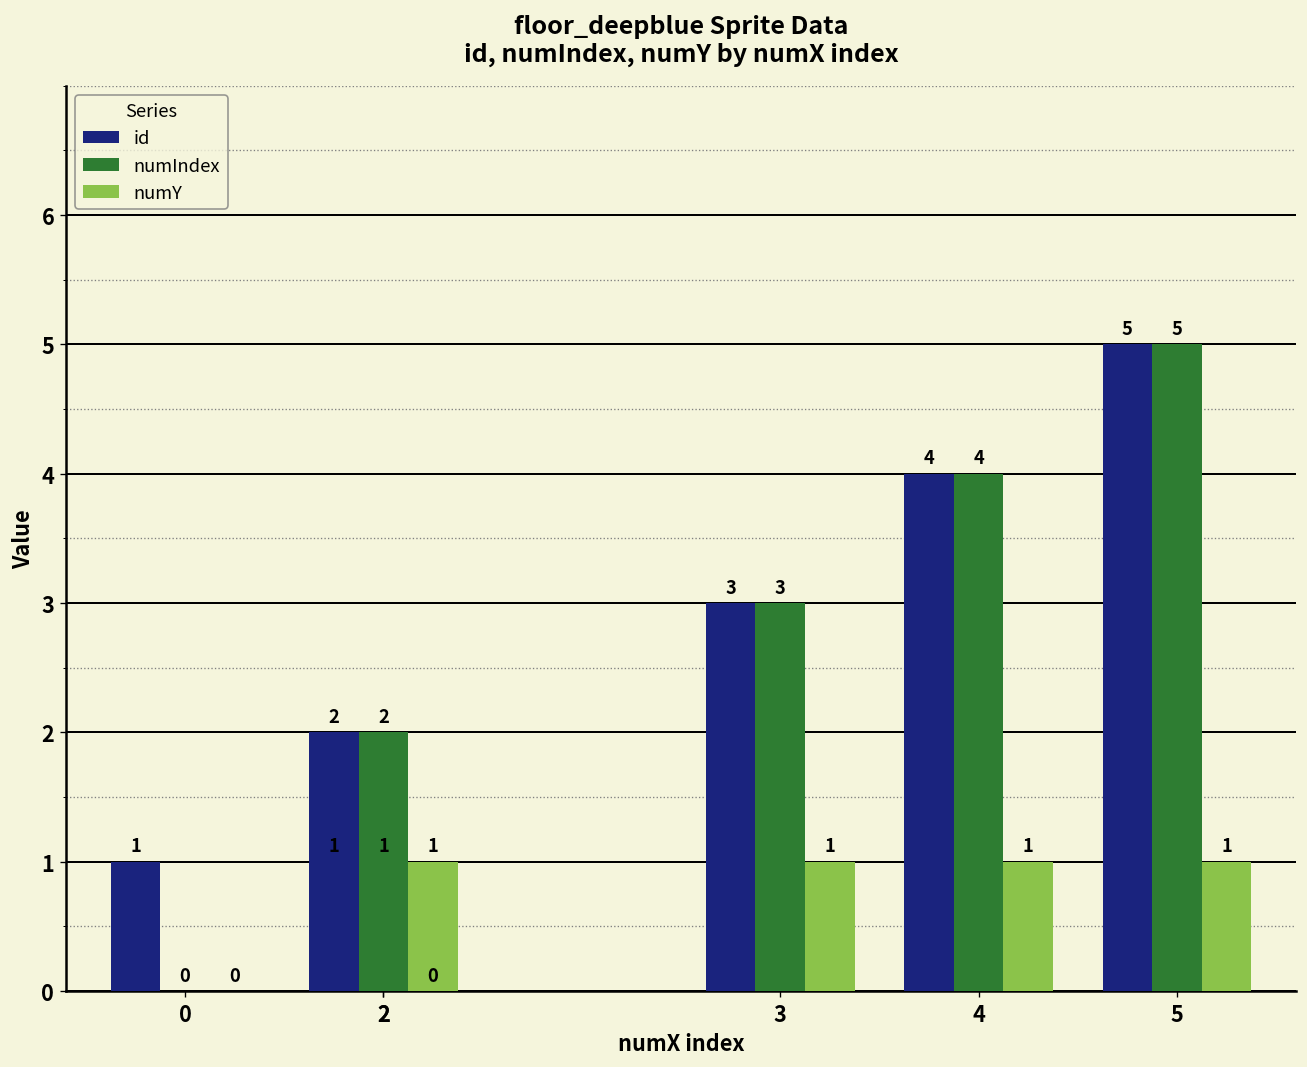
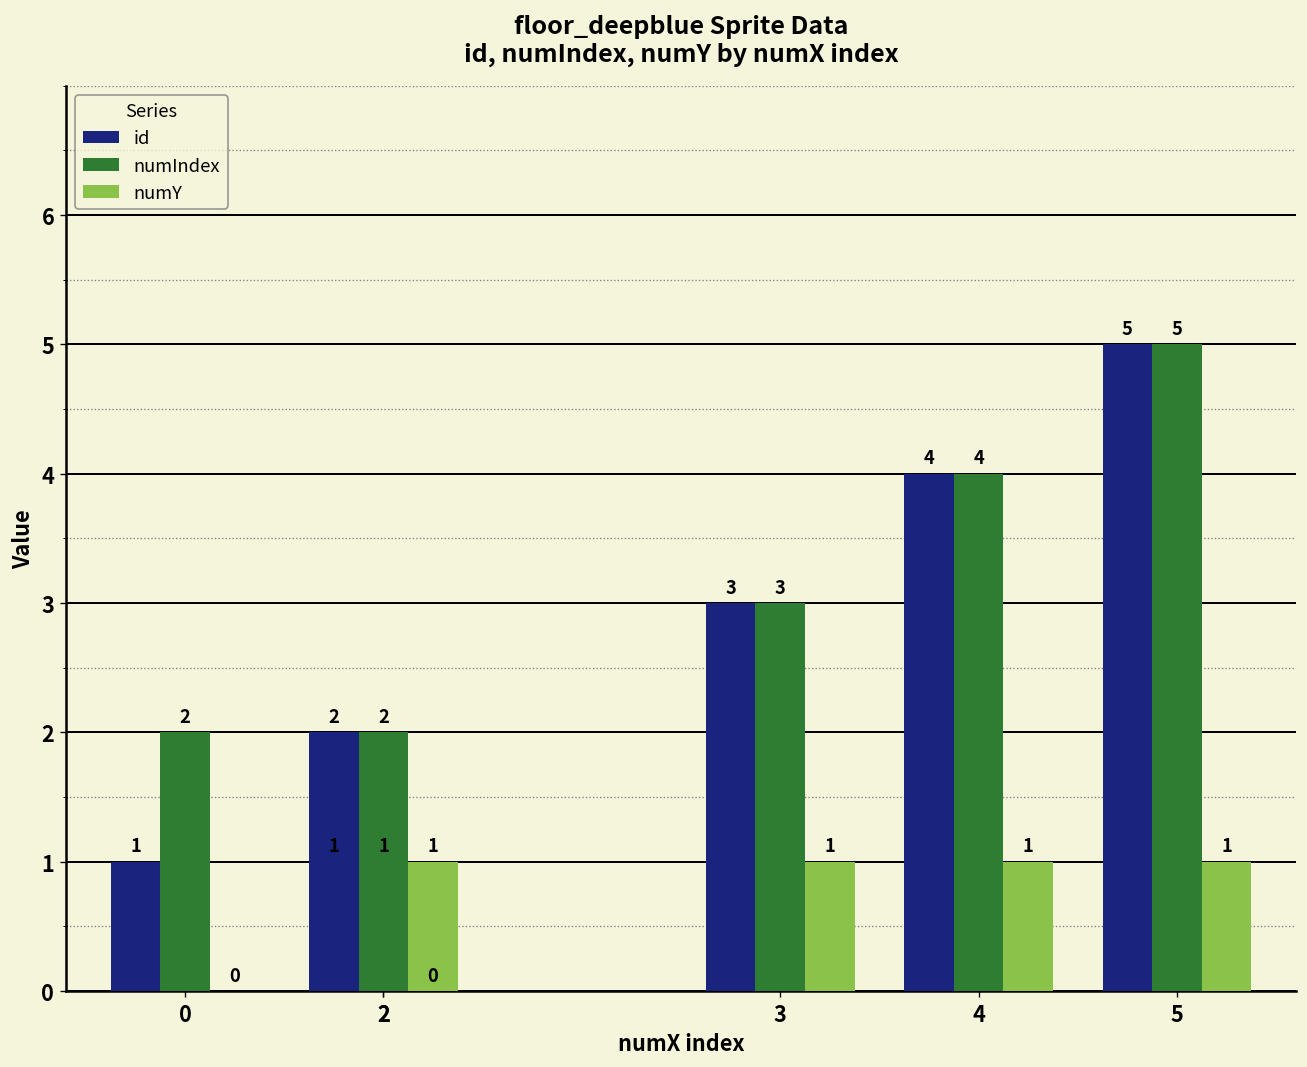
numIndex, 0: 0 -> 2
